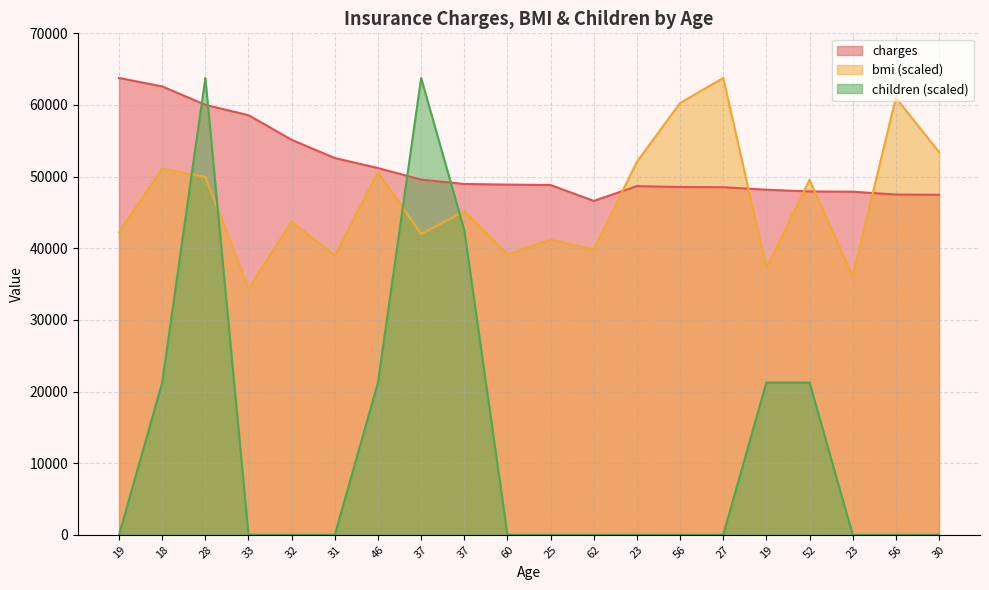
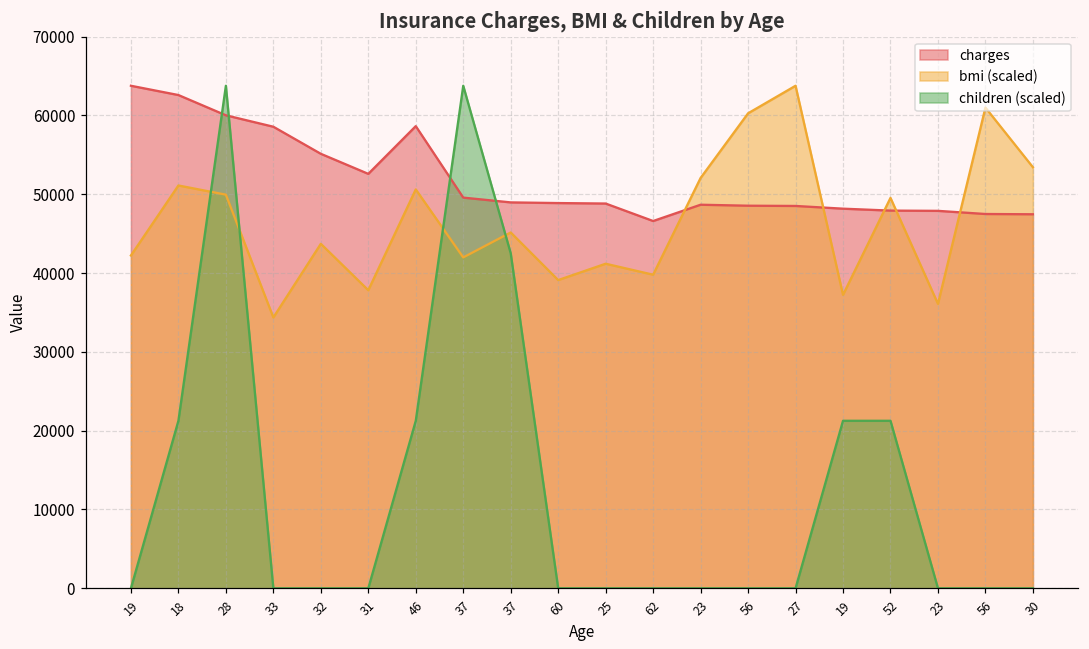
bmi (scaled), 31: 39000 -> 38000
charges, 46: 51000 -> 59000
